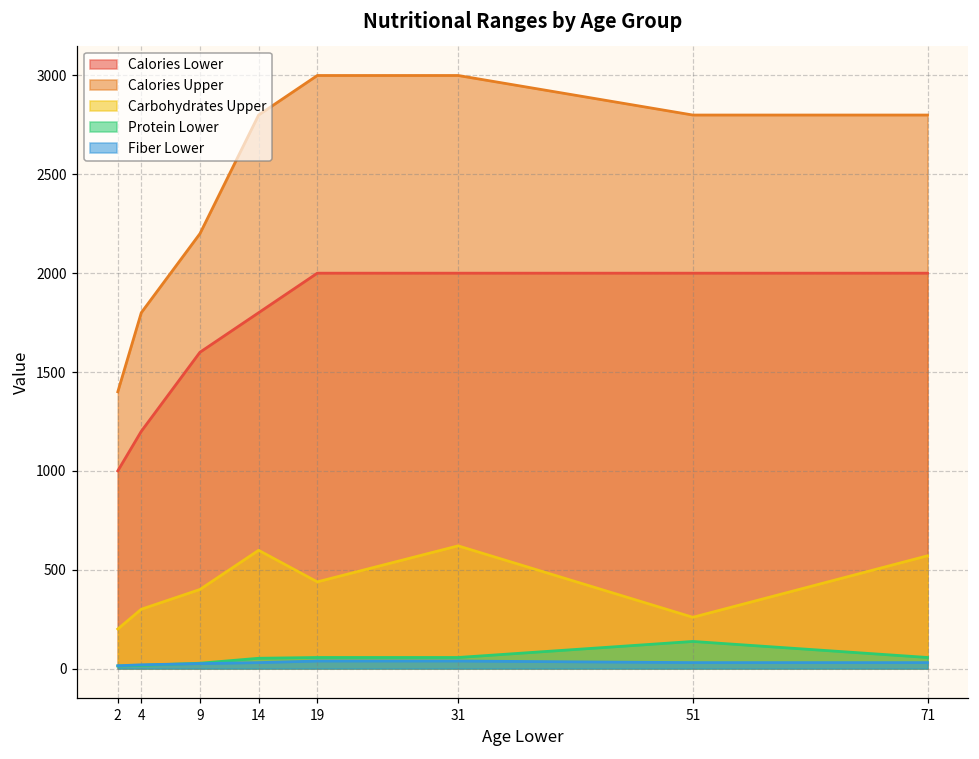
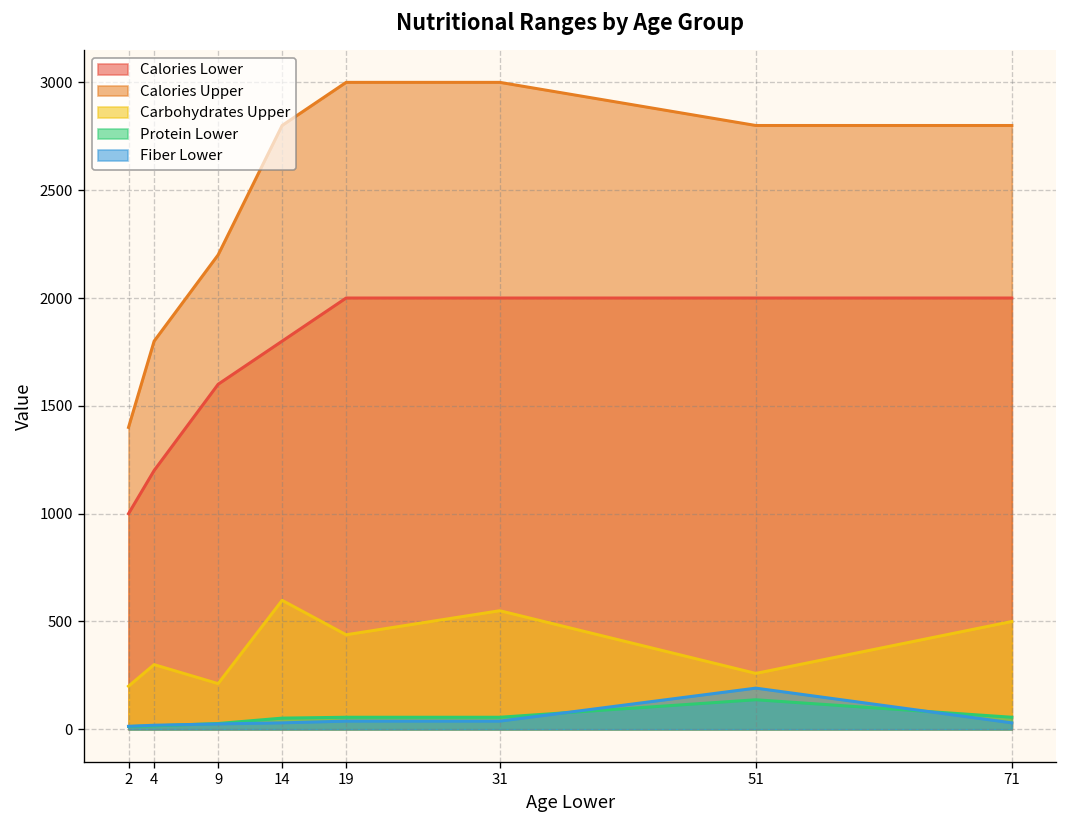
Carbohydrates Upper, 9: 400 -> 210
Carbohydrates Upper, 31: 620 -> 550
Fiber Lower, 51: 30 -> 190
Carbohydrates Upper, 71: 570 -> 500
